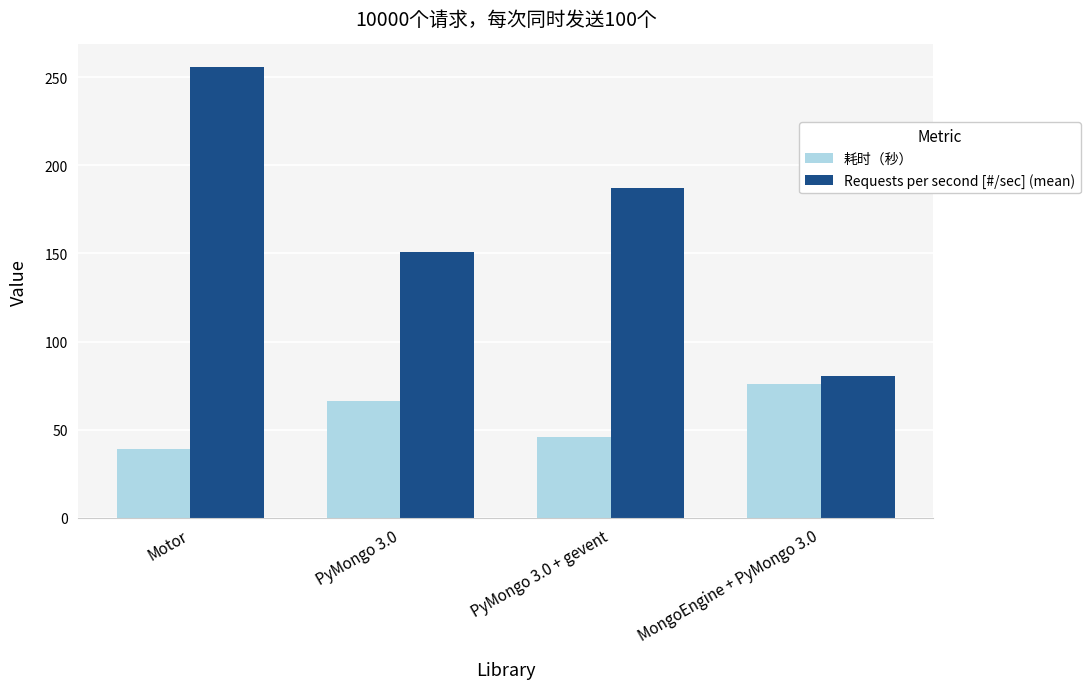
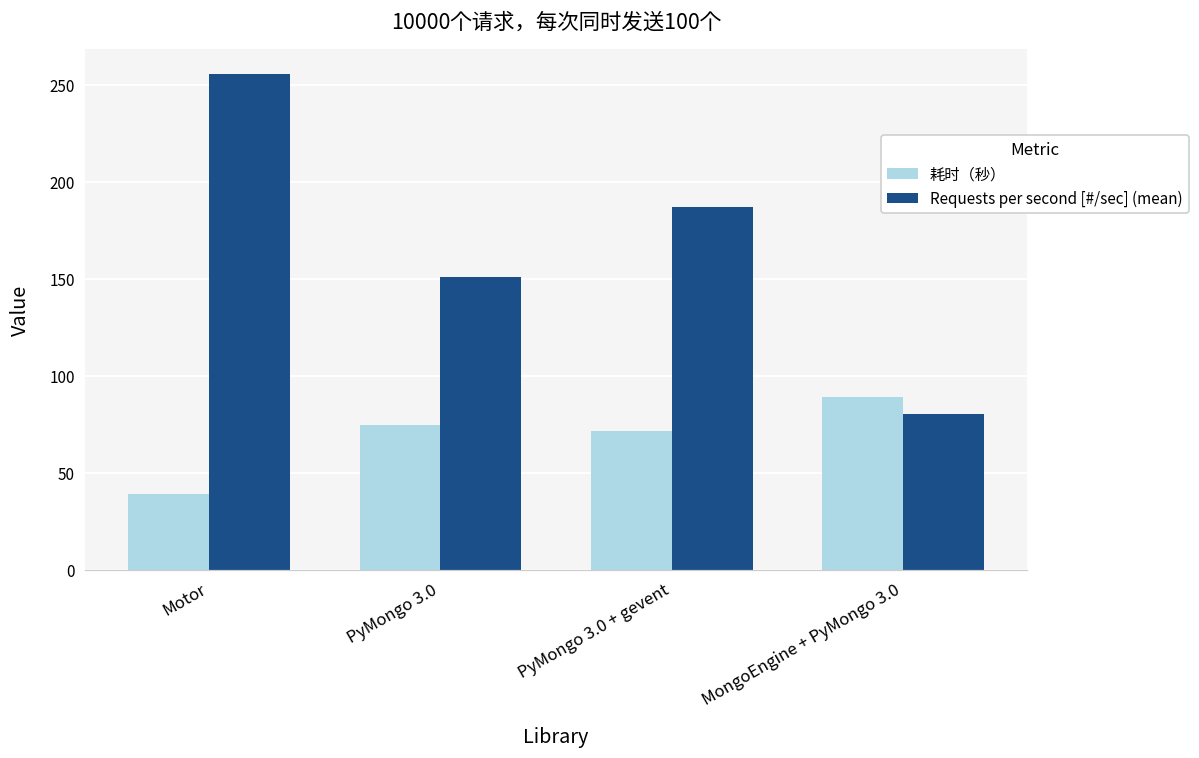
耗时（秒）, PyMongo 3.0: 66 -> 75
耗时（秒）, PyMongo 3.0 + gevent: 46 -> 72
耗时（秒）, MongoEngine + PyMongo 3.0: 76 -> 89
